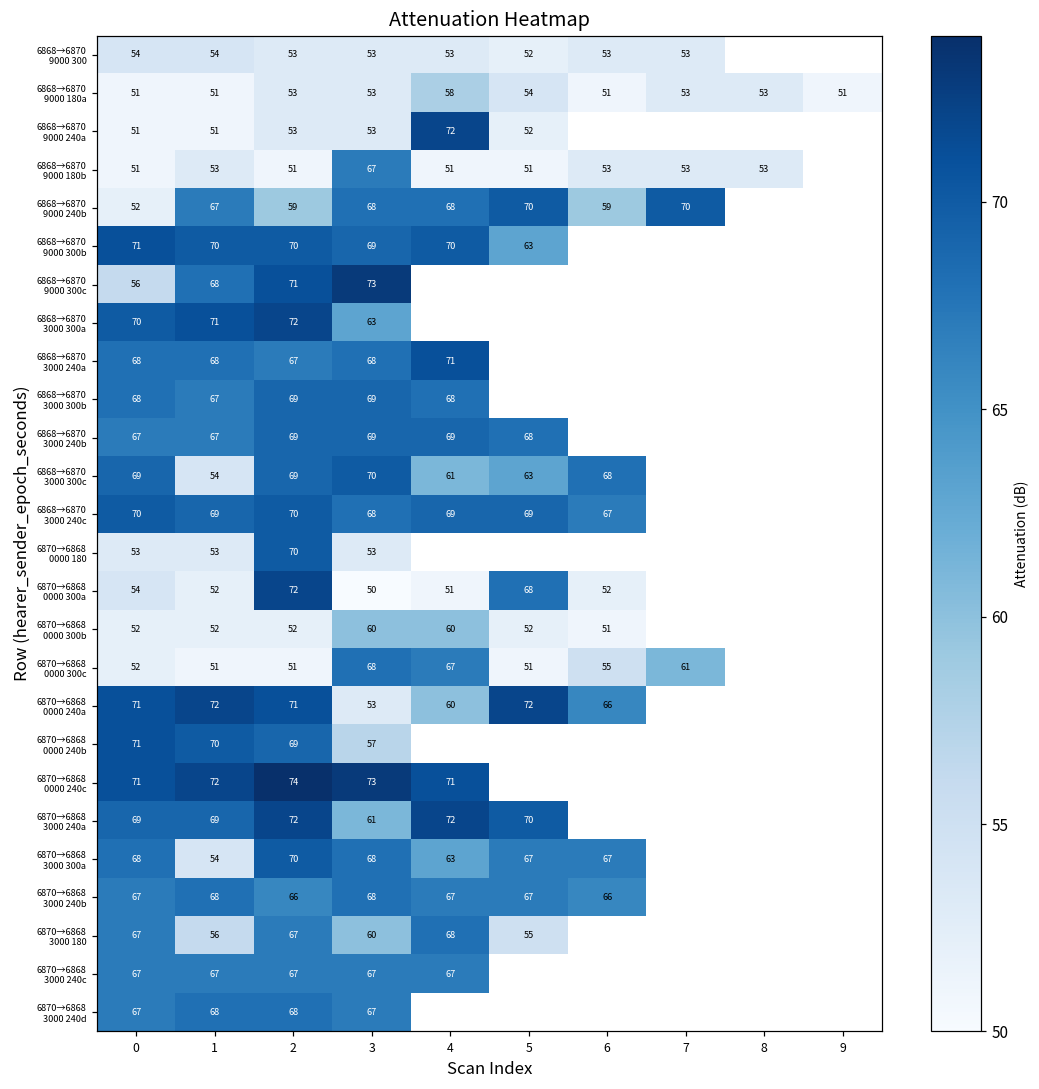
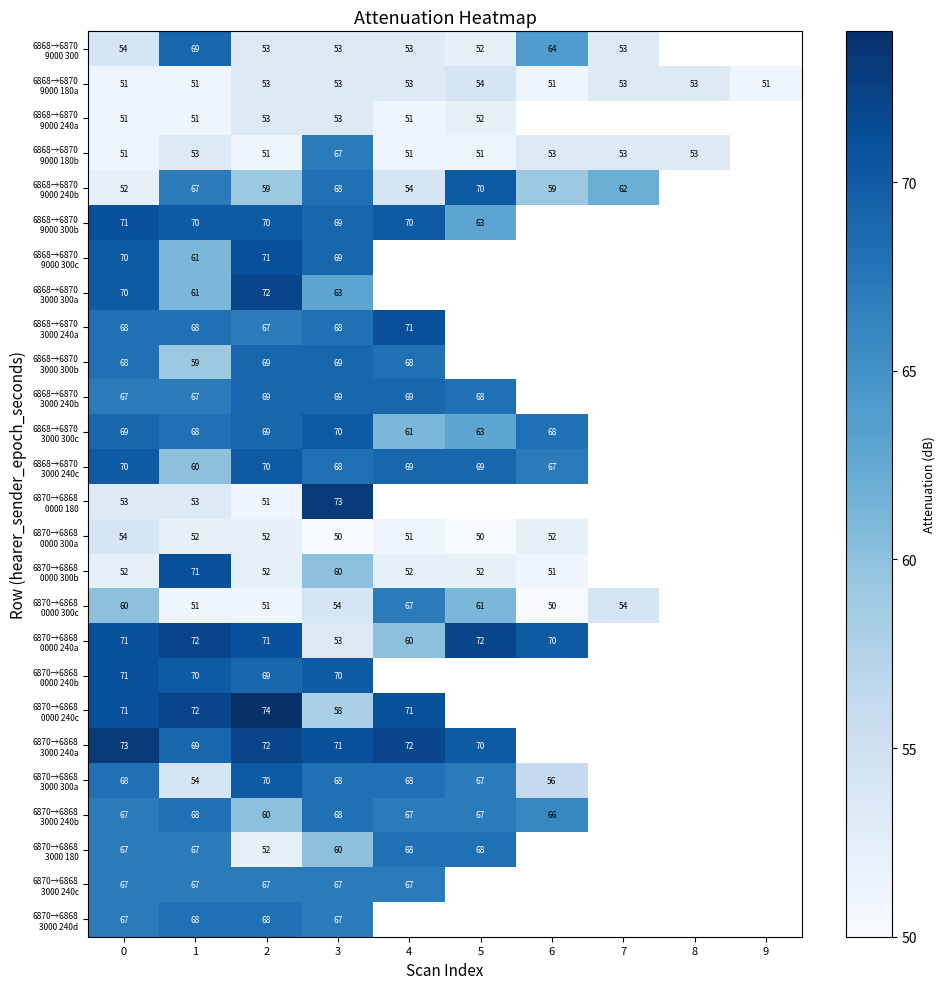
6868→6870 9000 300, 1: 54 -> 69
6868→6870 9000 300, 6: 53 -> 64
6868→6870 9000 180a, 4: 58 -> 53
6868→6870 9000 240a, 4: 72 -> 51
6868→6870 9000 240b, 4: 68 -> 54
6868→6870 9000 240b, 7: 70 -> 62
6868→6870 9000 300c, 0: 56 -> 70
6868→6870 9000 300c, 1: 68 -> 61
6868→6870 9000 300c, 3: 73 -> 69
6868→6870 3000 300a, 1: 71 -> 61
6868→6870 3000 300b, 1: 67 -> 59
6868→6870 3000 300c, 1: 54 -> 68
6868→6870 3000 240c, 1: 69 -> 60
6870→6868 0000 180, 2: 70 -> 51
6870→6868 0000 180, 3: 53 -> 73
6870→6868 0000 300a, 2: 72 -> 52
6870→6868 0000 300a, 5: 68 -> 50
6870→6868 0000 300b, 1: 52 -> 71
6870→6868 0000 300b, 4: 60 -> 52
6870→6868 0000 300c, 0: 52 -> 60
6870→6868 0000 300c, 3: 68 -> 54
6870→6868 0000 300c, 5: 51 -> 61
6870→6868 0000 300c, 6: 55 -> 50
6870→6868 0000 300c, 7: 61 -> 54
6870→6868 0000 240a, 6: 66 -> 70
6870→6868 0000 240b, 3: 57 -> 70
6870→6868 0000 240c, 3: 73 -> 58
6870→6868 3000 240a, 0: 69 -> 73
6870→6868 3000 240a, 3: 61 -> 71
6870→6868 3000 300a, 4: 63 -> 68
6870→6868 3000 300a, 6: 67 -> 56
6870→6868 3000 240b, 2: 66 -> 60
6870→6868 3000 180, 1: 56 -> 67
6870→6868 3000 180, 2: 67 -> 52
6870→6868 3000 180, 5: 55 -> 68
